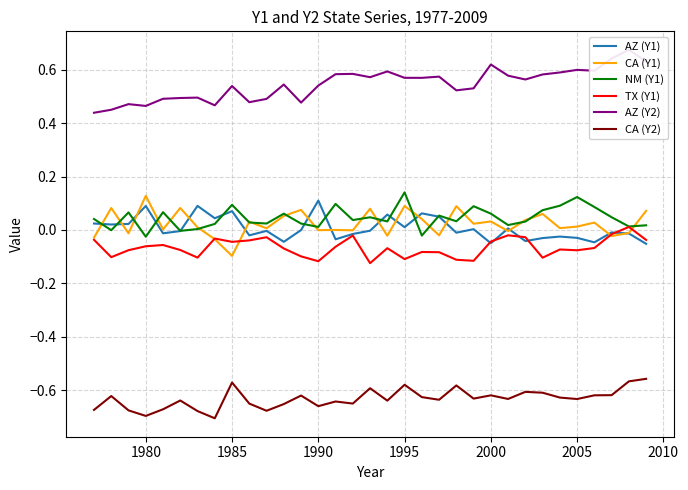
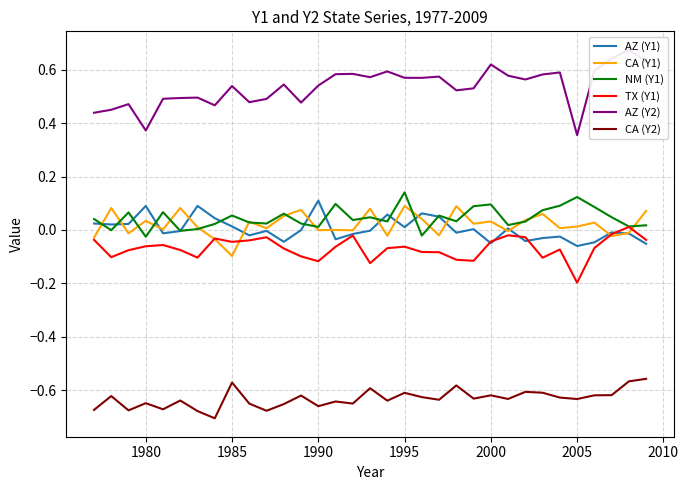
CA (Y1), 1980: 0.13 -> 0.03
AZ (Y2), 1980: 0.46 -> 0.37
CA (Y2), 1980: -0.70 -> -0.65
AZ (Y1), 1985: 0.07 -> 0.01
NM (Y1), 1985: 0.09 -> 0.05
TX (Y1), 1995: -0.11 -> -0.06
CA (Y2), 1995: -0.58 -> -0.61
NM (Y1), 2000: 0.06 -> 0.10
AZ (Y1), 2005: -0.03 -> -0.06
TX (Y1), 2005: -0.08 -> -0.20
AZ (Y2), 2005: 0.60 -> 0.35
